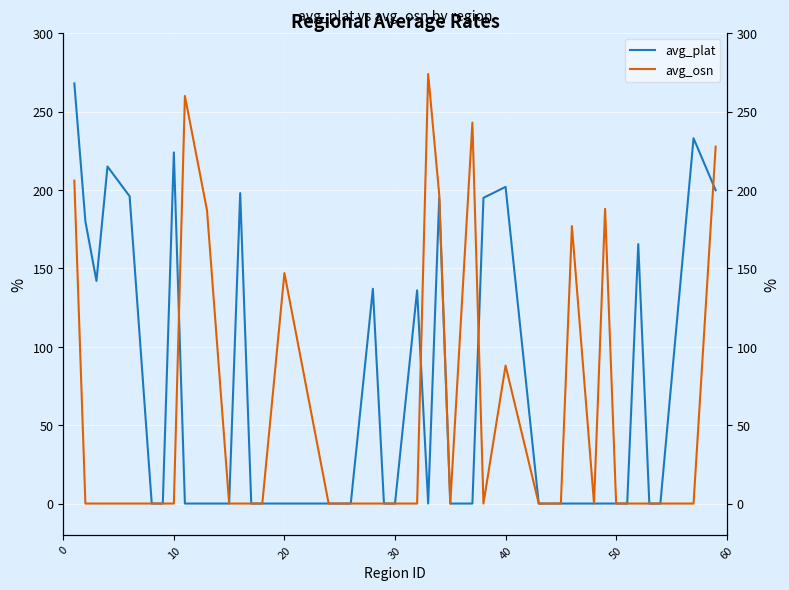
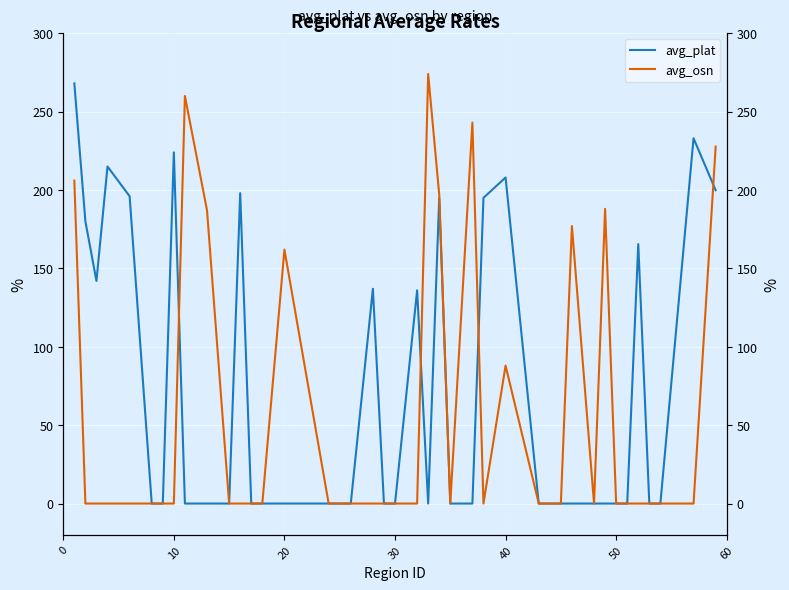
avg_osn, 20: 147 -> 162
avg_plat, 40: 202 -> 208
